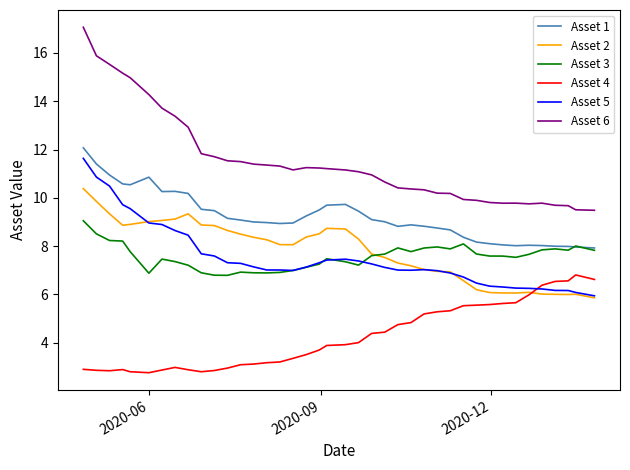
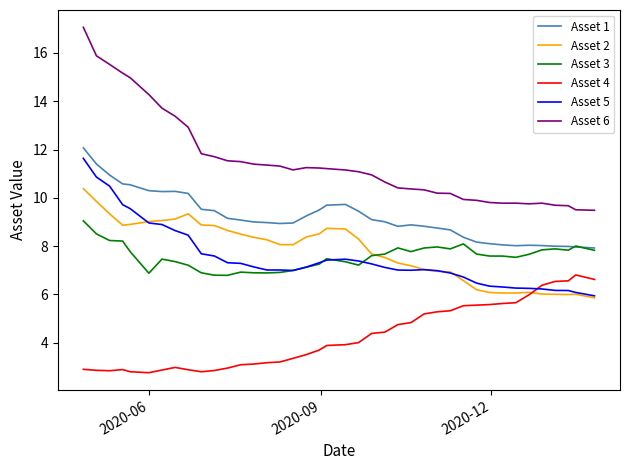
Asset 1, 2020-06: 10.9 -> 10.3
